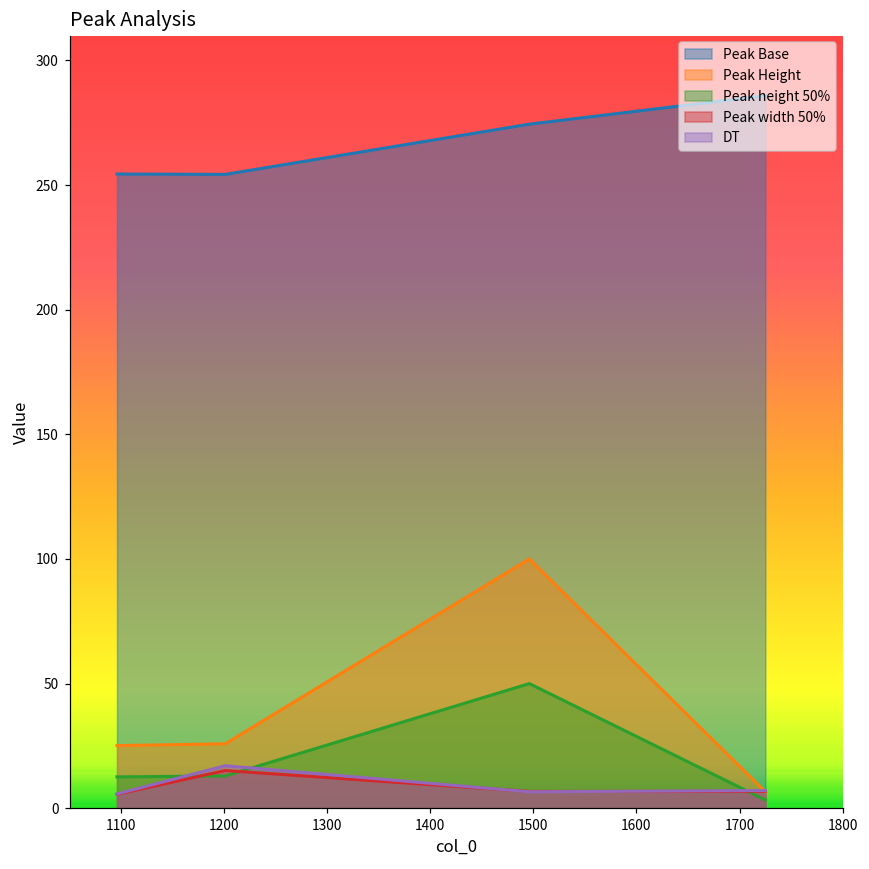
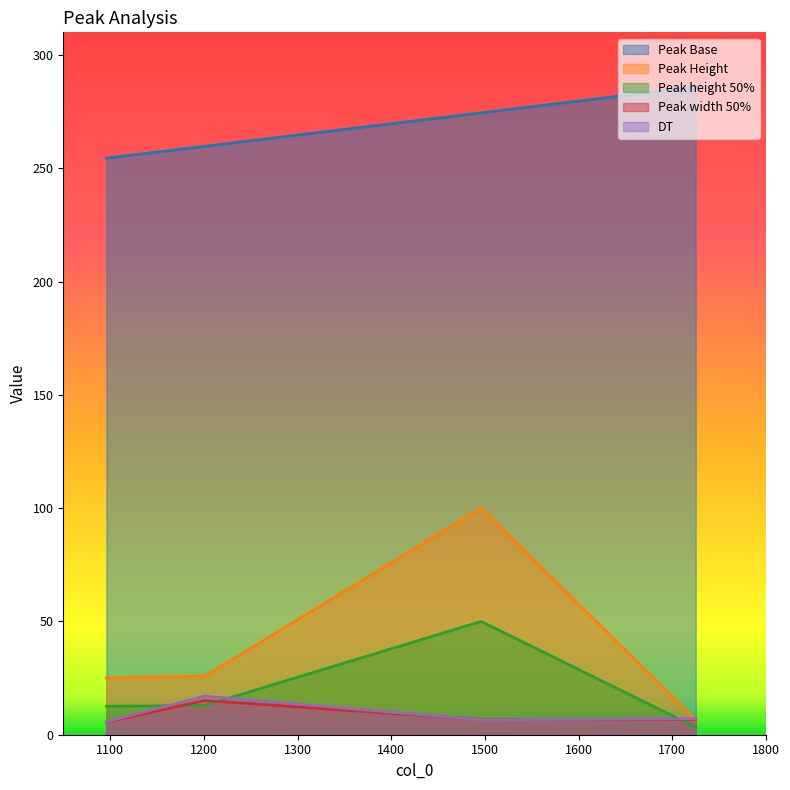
Peak Base, 1200: 254 -> 260
